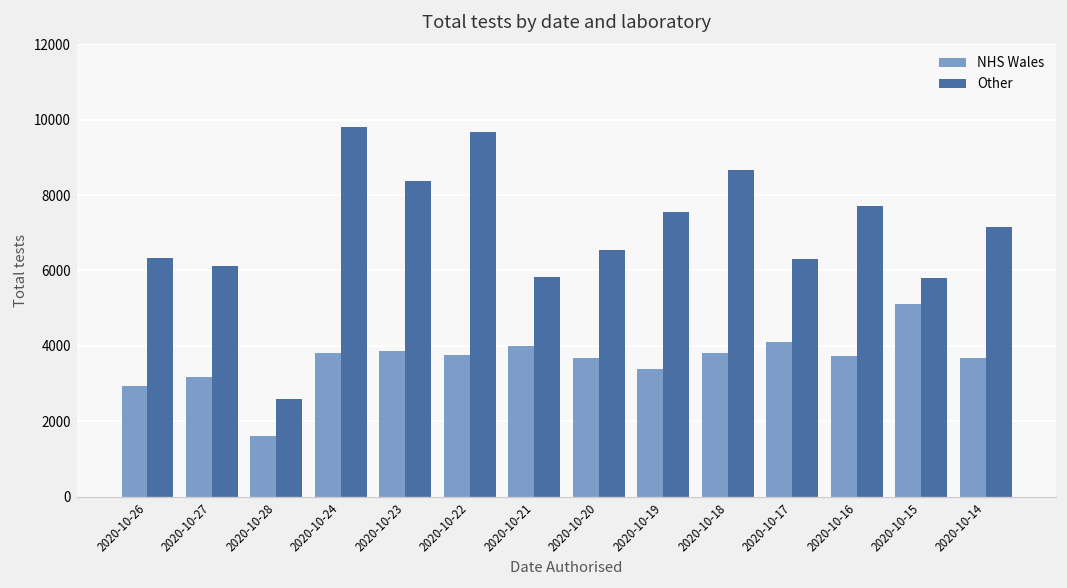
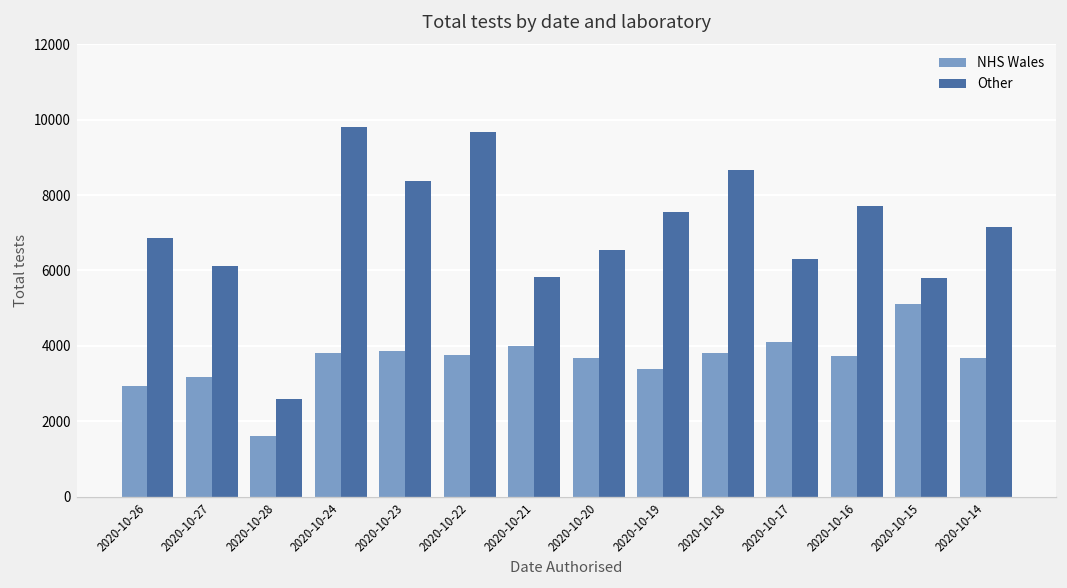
Other, 2020-10-26: 6300 -> 6900
